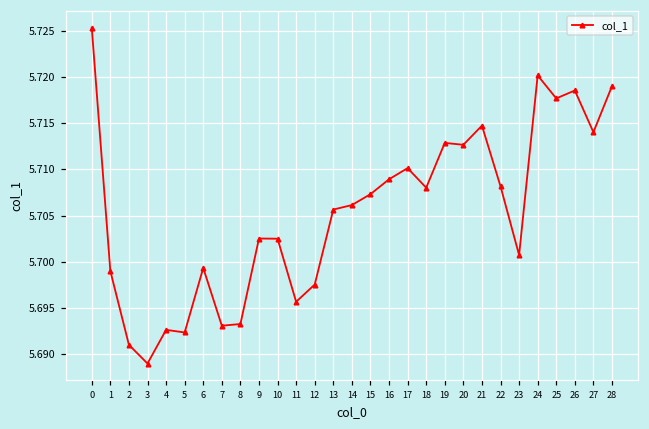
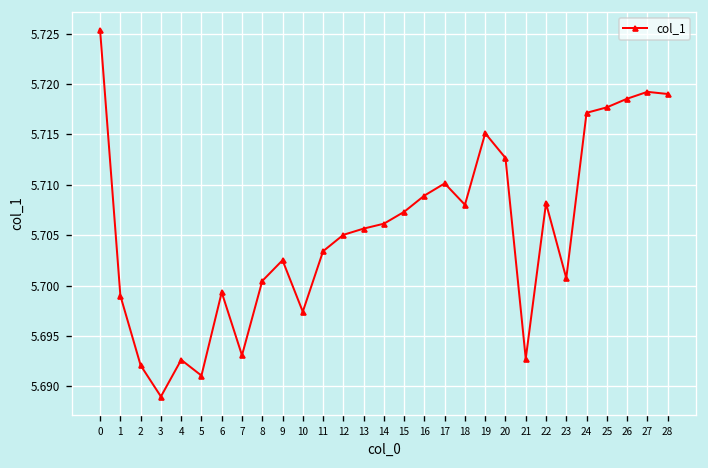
2: 5.691 -> 5.692
5: 5.692 -> 5.691
8: 5.693 -> 5.700
10: 5.702 -> 5.697
11: 5.696 -> 5.703
12: 5.698 -> 5.705
19: 5.713 -> 5.715
21: 5.715 -> 5.693
24: 5.720 -> 5.717
27: 5.714 -> 5.719
